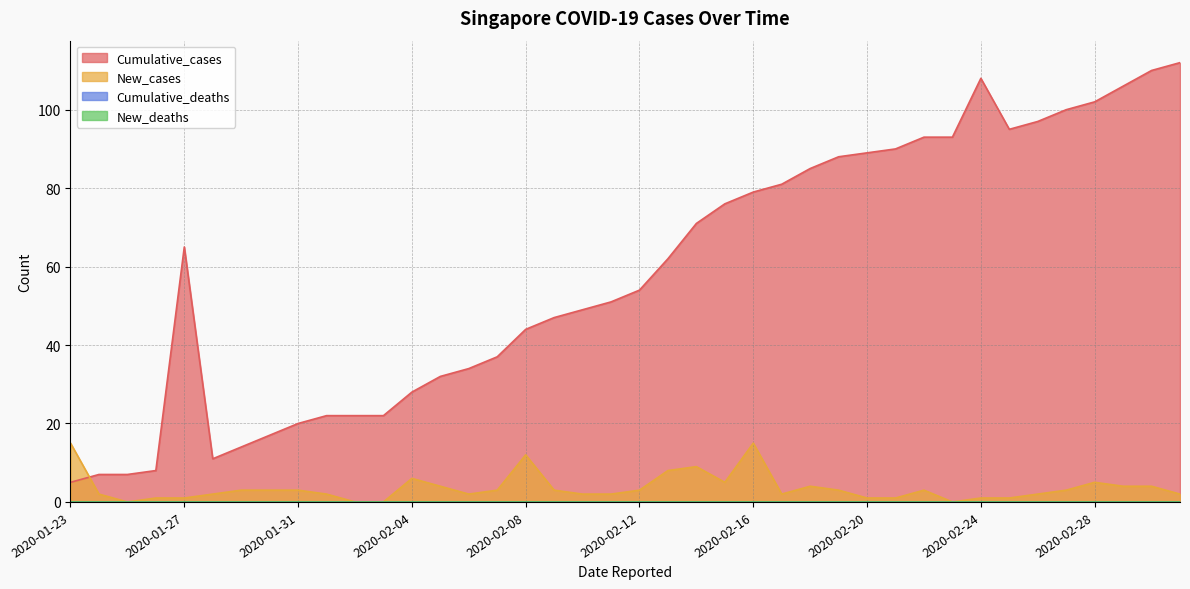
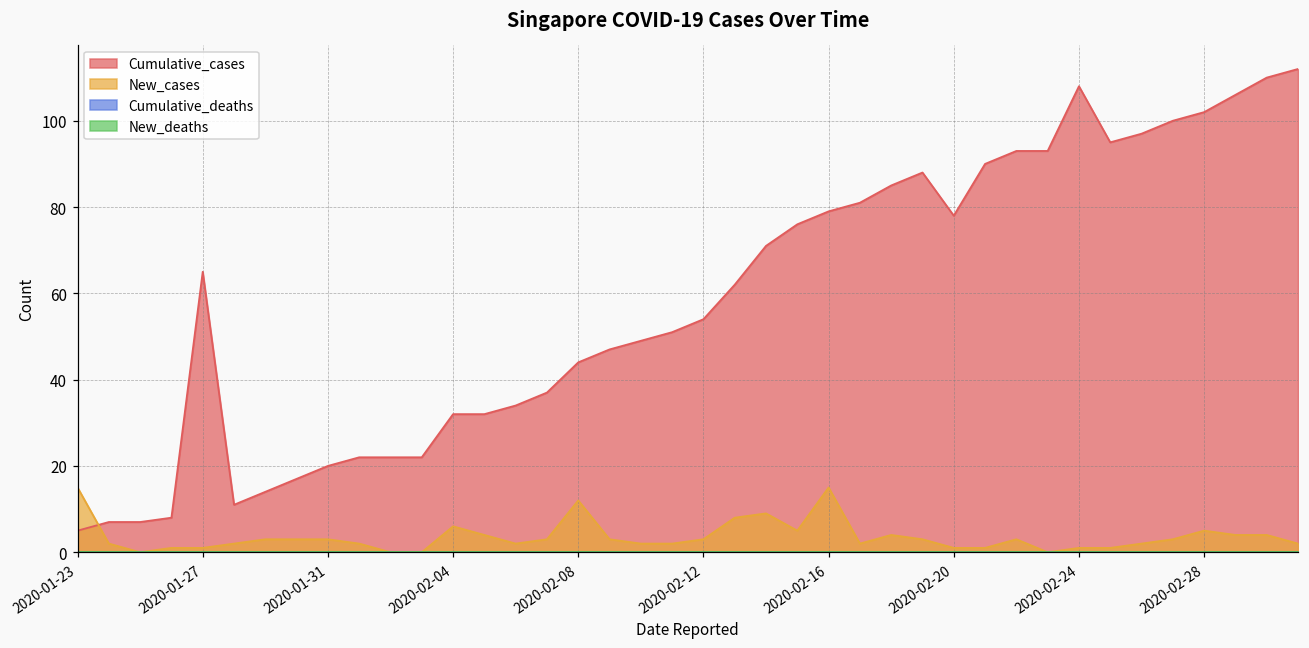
Cumulative_cases, 2020-02-04: 28 -> 32
Cumulative_cases, 2020-02-20: 89 -> 78
